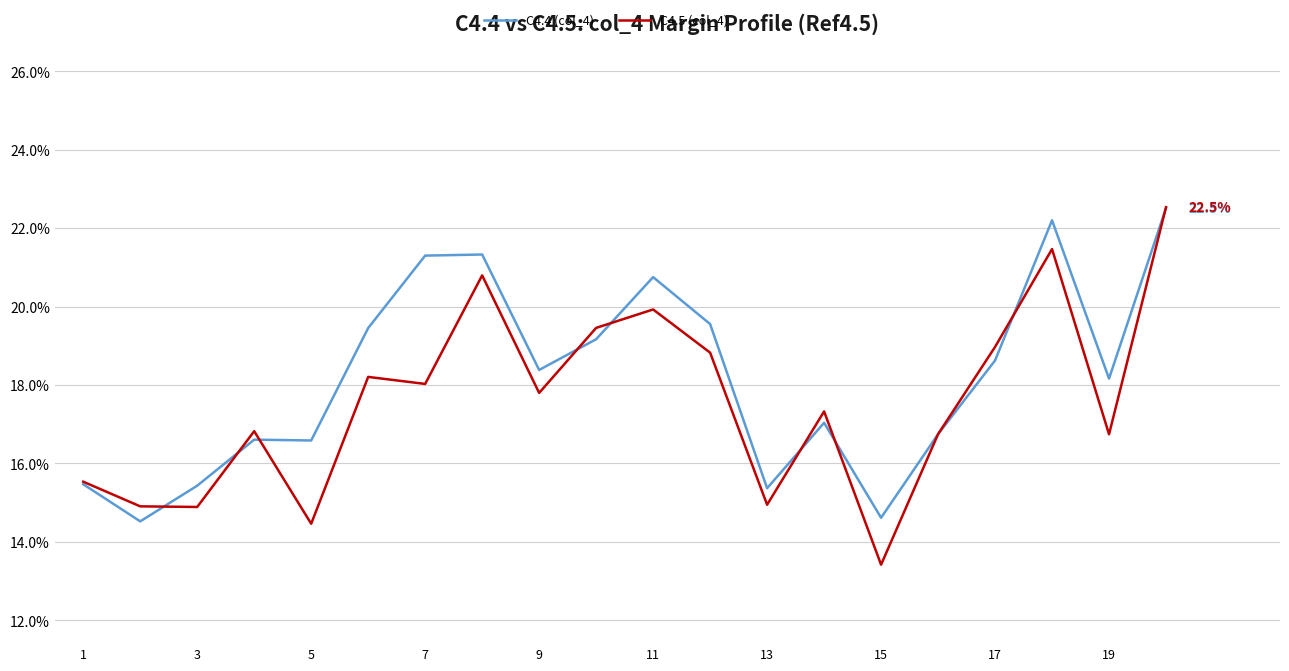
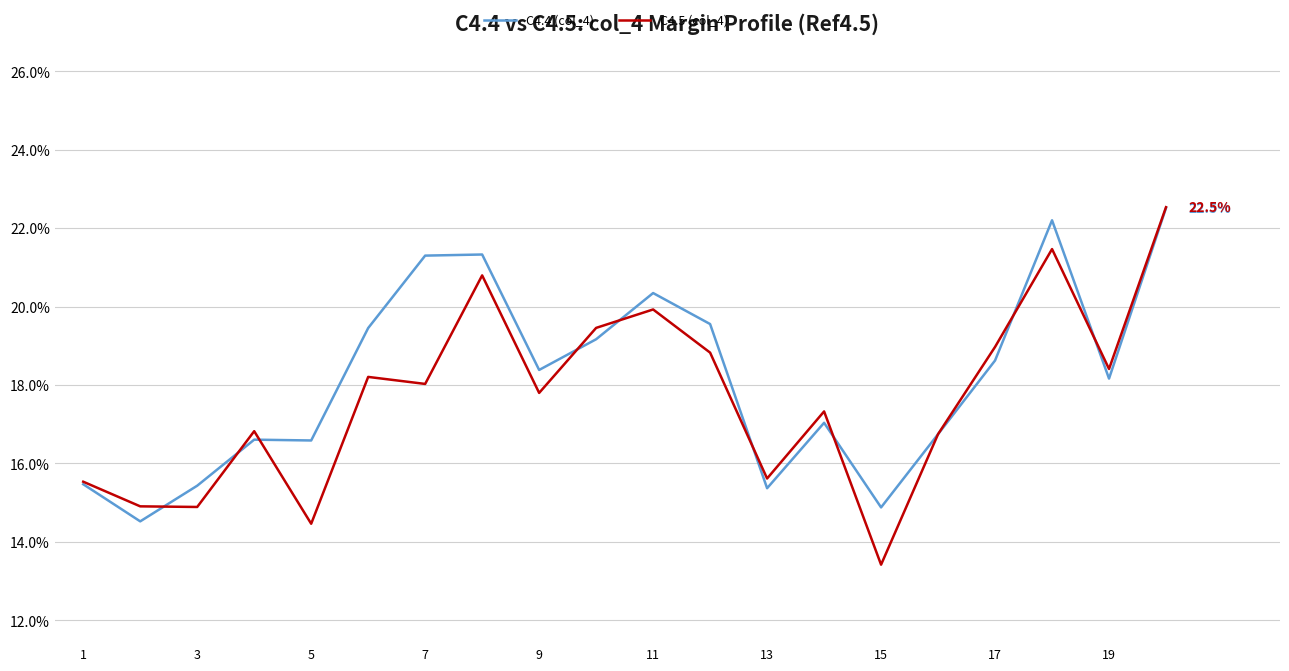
C4.4 (col_4), 11: 20.7% -> 20.3%
C4.5 (col_4), 13: 14.9% -> 15.6%
C4.4 (col_4), 15: 14.6% -> 14.9%
C4.5 (col_4), 19: 16.7% -> 18.4%
